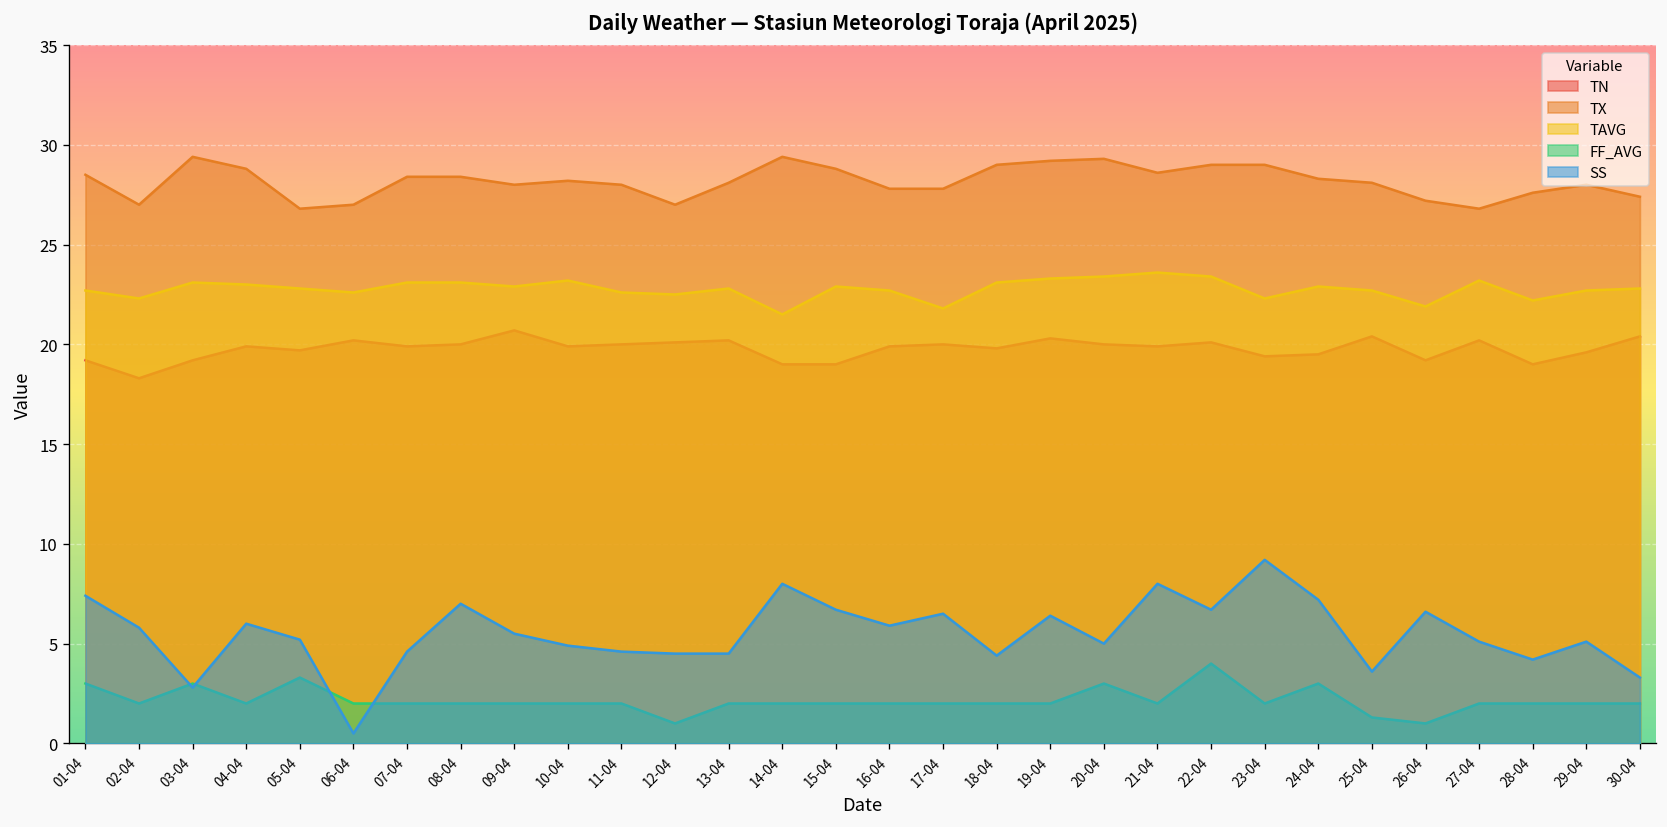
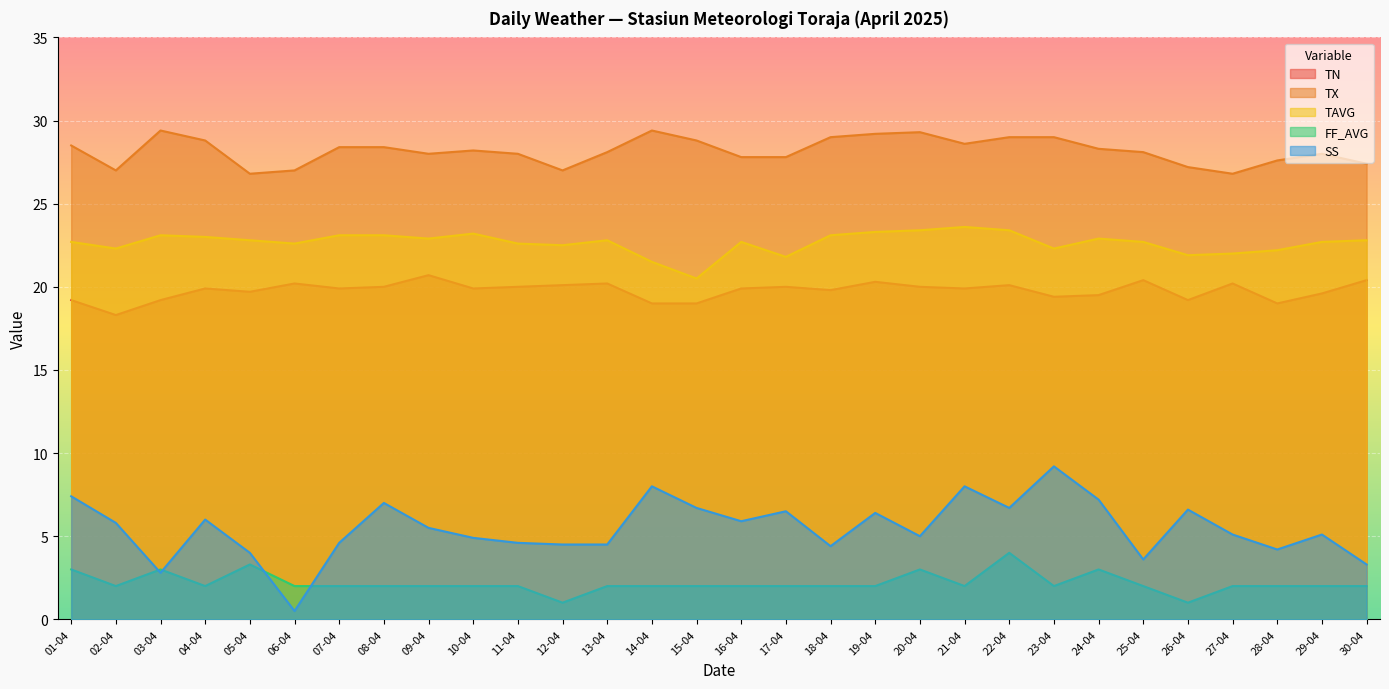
SS, 05-04: 5.2 -> 4.0
TAVG, 15-04: 22.9 -> 20.5
FF_AVG, 25-04: 1.3 -> 2.0
TAVG, 27-04: 23.2 -> 22.0
